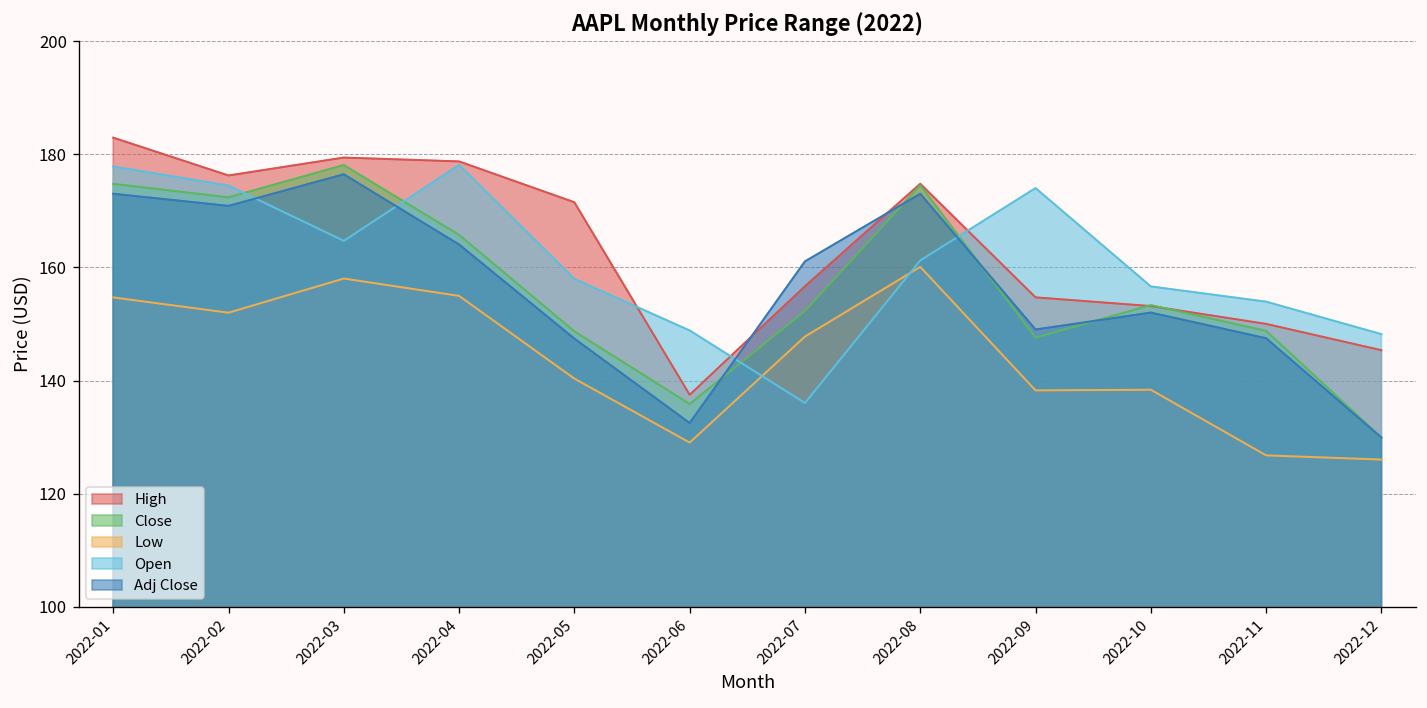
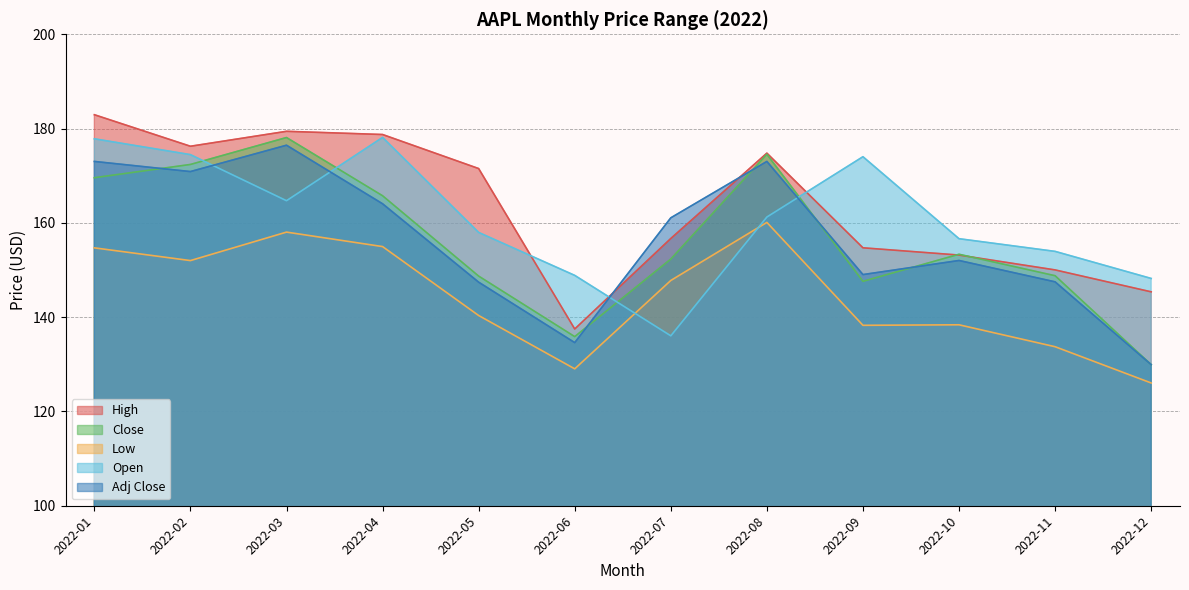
Close, 2022-01: 175 -> 170
Adj Close, 2022-06: 133 -> 135
Low, 2022-11: 127 -> 134
